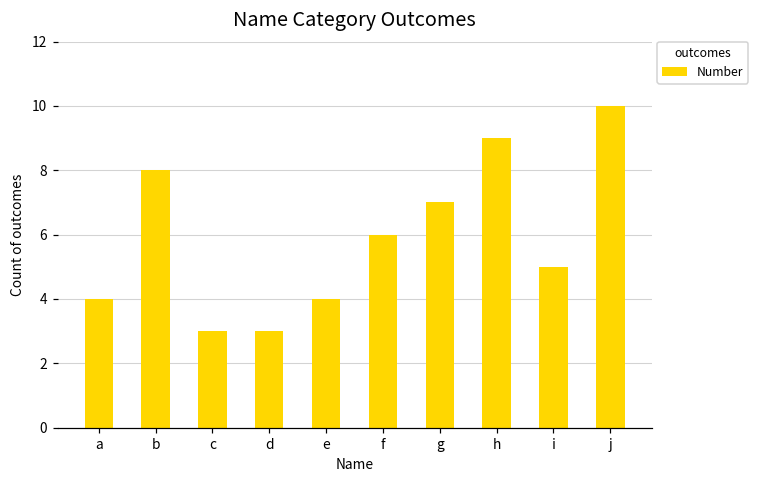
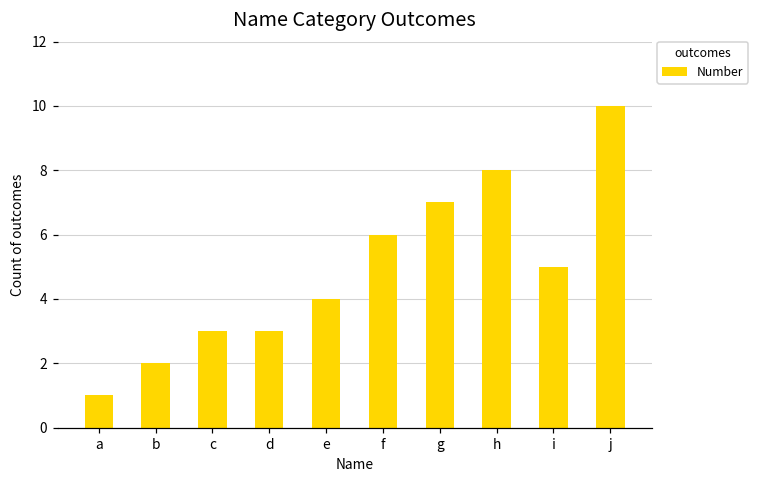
a: 4 -> 1
b: 8 -> 2
h: 9 -> 8
